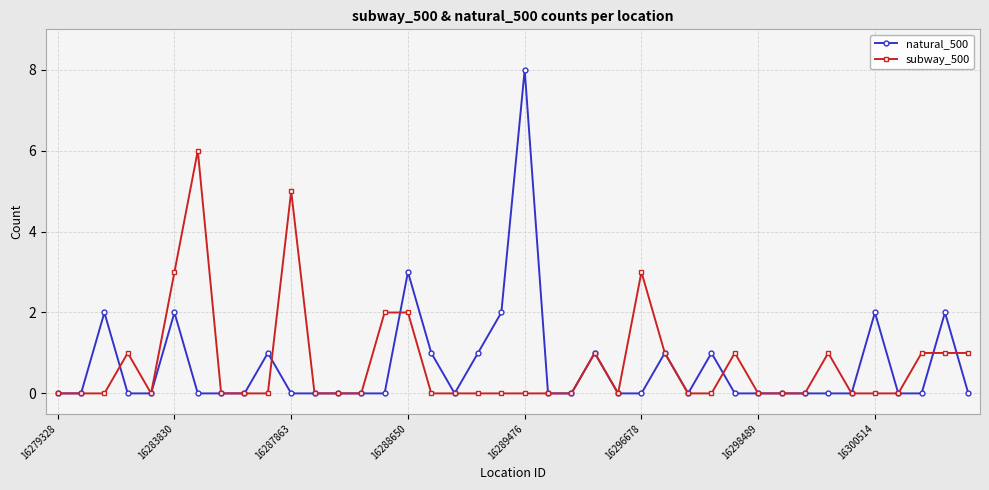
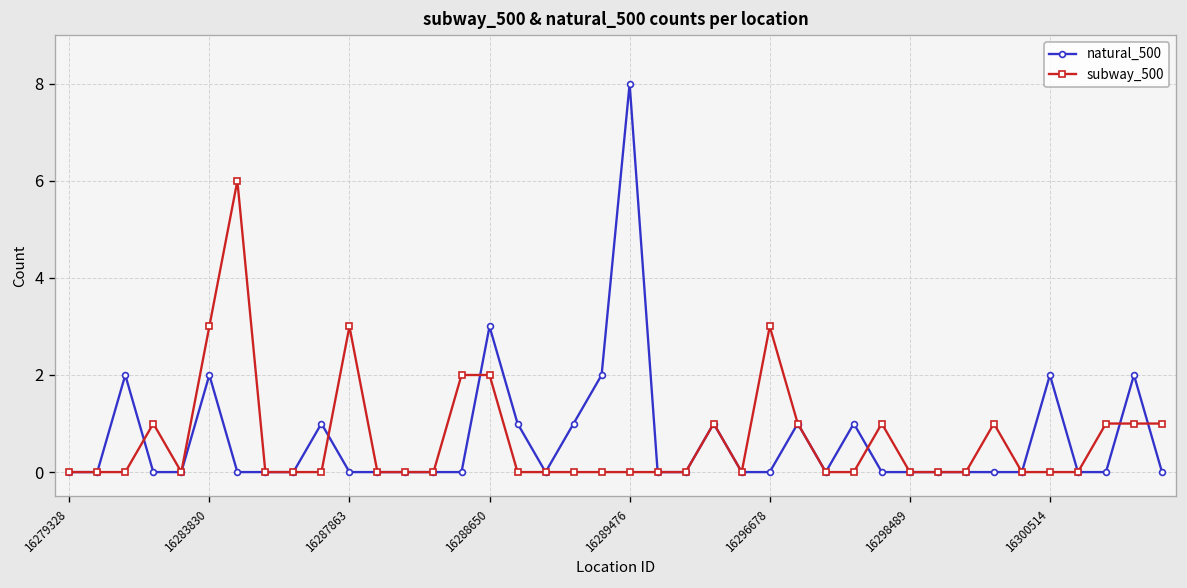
subway_500, 16287863: 5 -> 3
